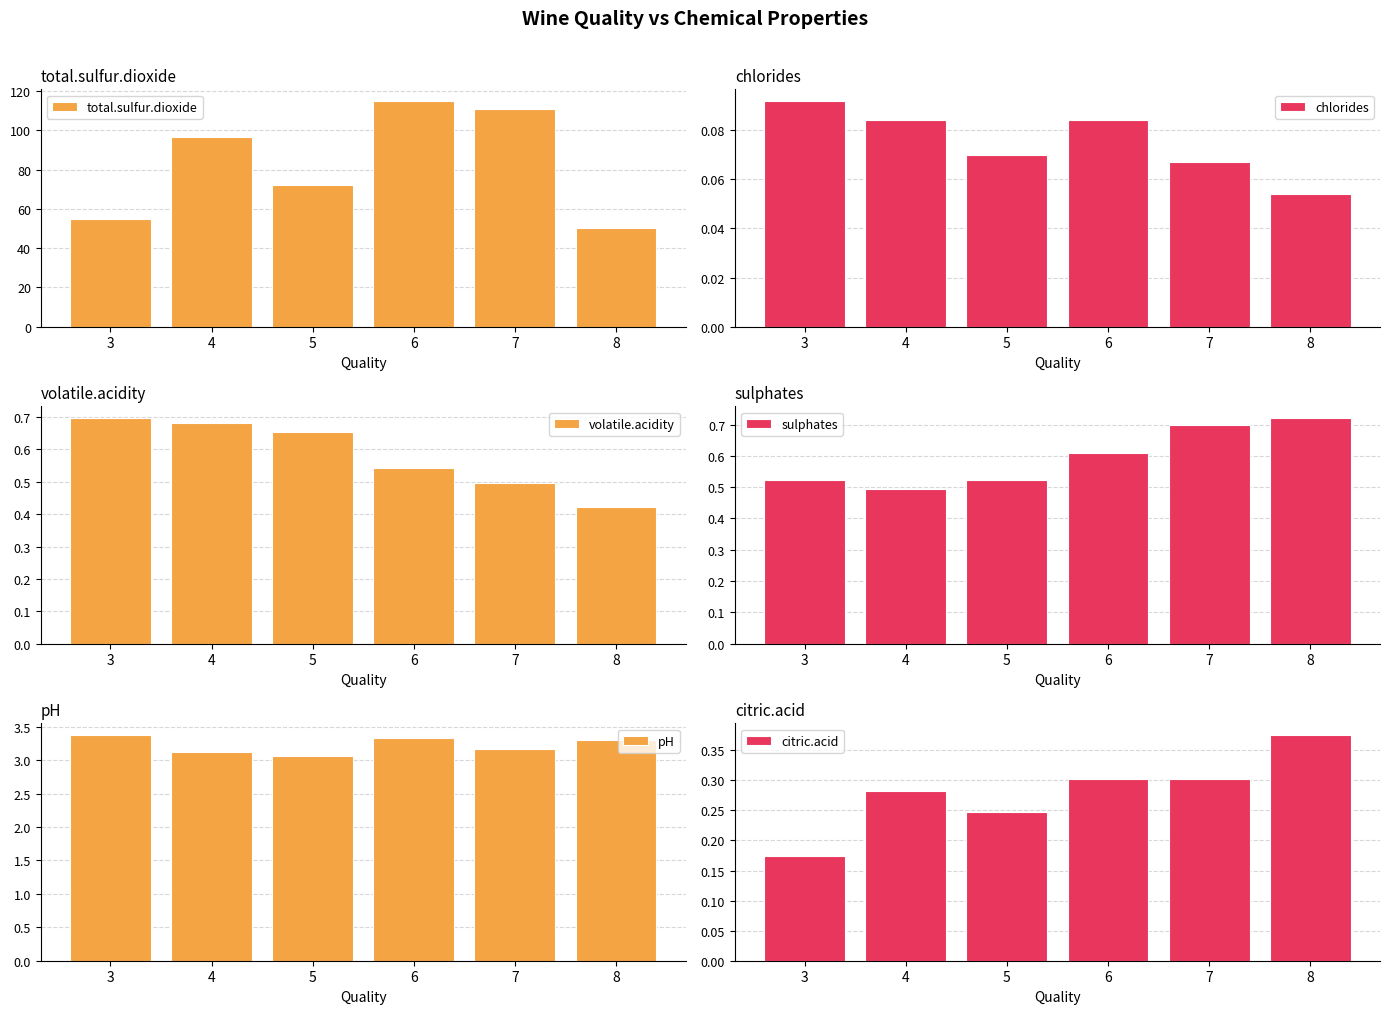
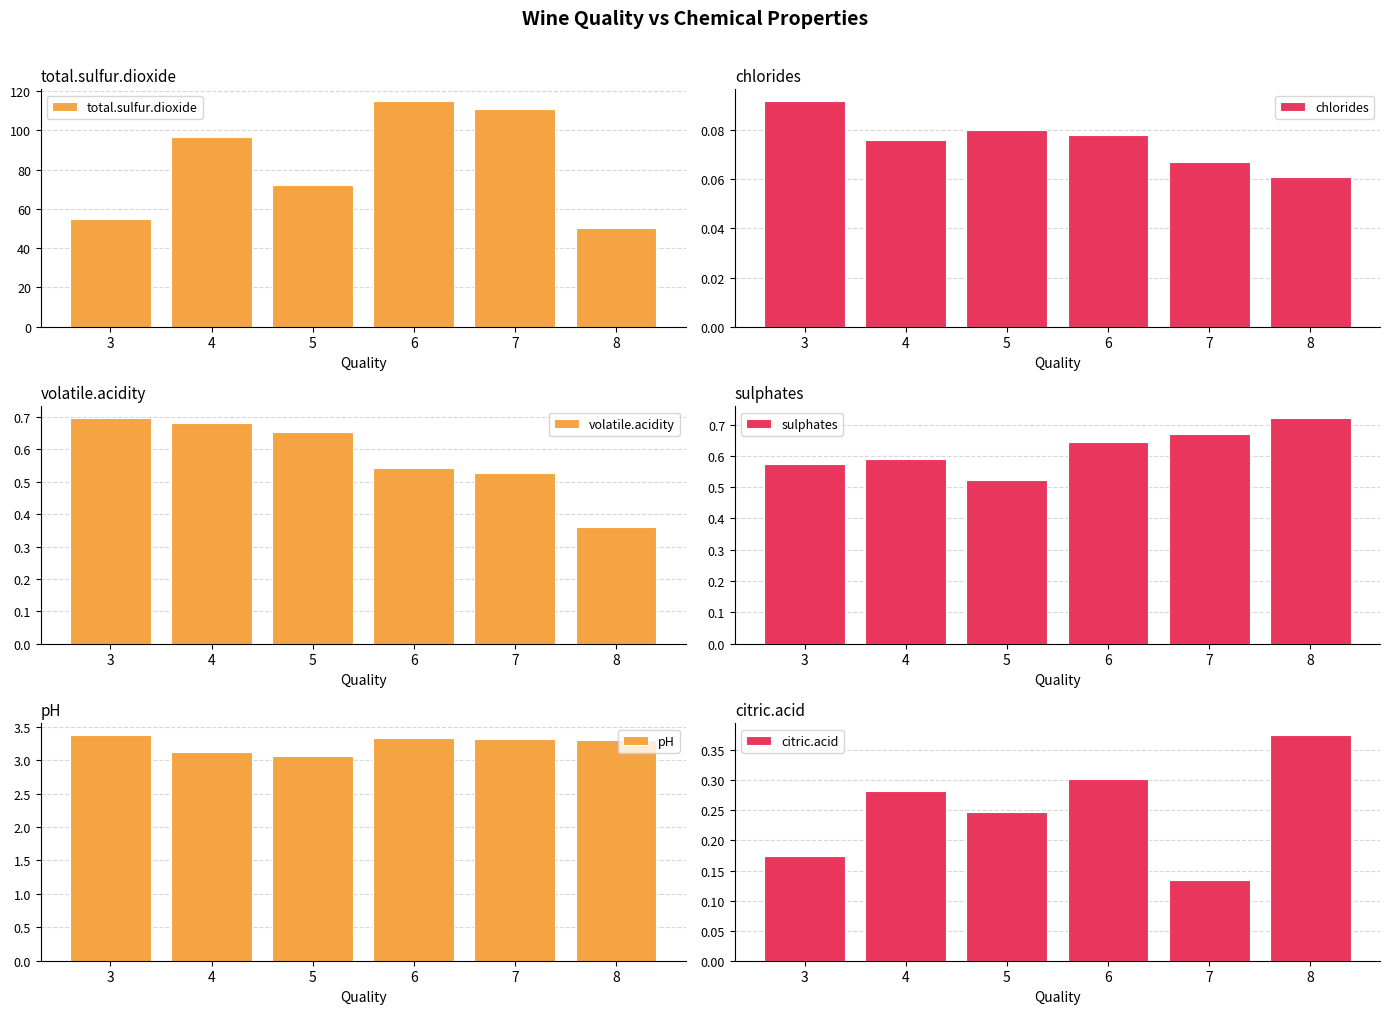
chlorides, 4: 0.084 -> 0.076
chlorides, 5: 0.07 -> 0.08
chlorides, 6: 0.084 -> 0.078
chlorides, 8: 0.054 -> 0.061
volatile.acidity, 7: 0.50 -> 0.53
volatile.acidity, 8: 0.42 -> 0.36
sulphates, 3: 0.52 -> 0.57
sulphates, 4: 0.49 -> 0.59
sulphates, 6: 0.61 -> 0.64
sulphates, 7: 0.70 -> 0.67
pH, 7: 3.2 -> 3.3
citric.acid, 7: 0.30 -> 0.14
